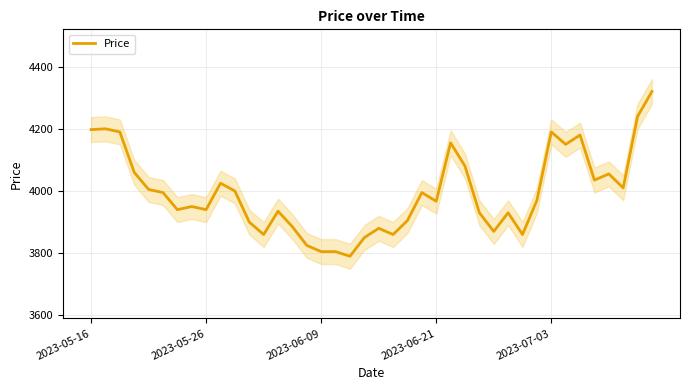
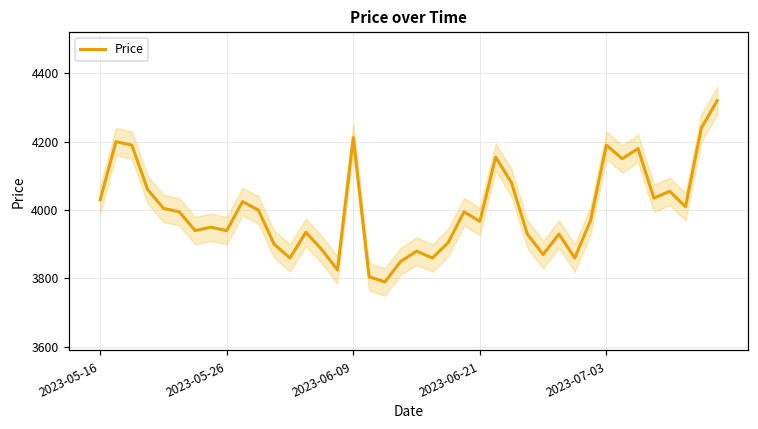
Price, 2023-05-16: 4200 -> 4030
Price, 2023-06-09: 3810 -> 4210
